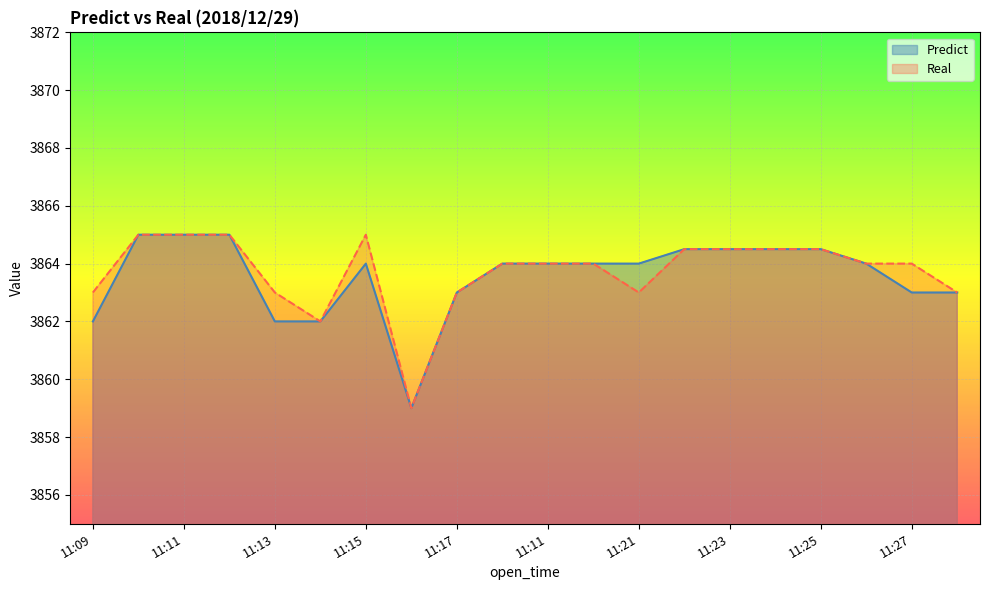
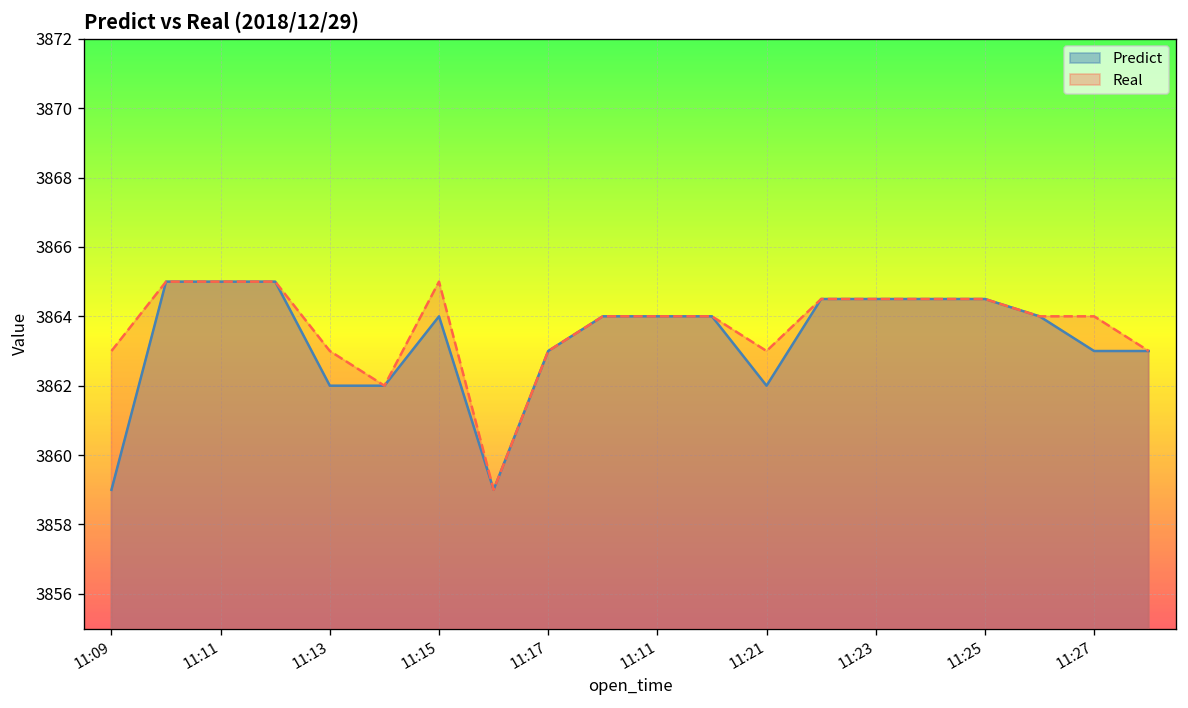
Predict, 11:09: 3862 -> 3859
Predict, 11:21: 3864 -> 3862
